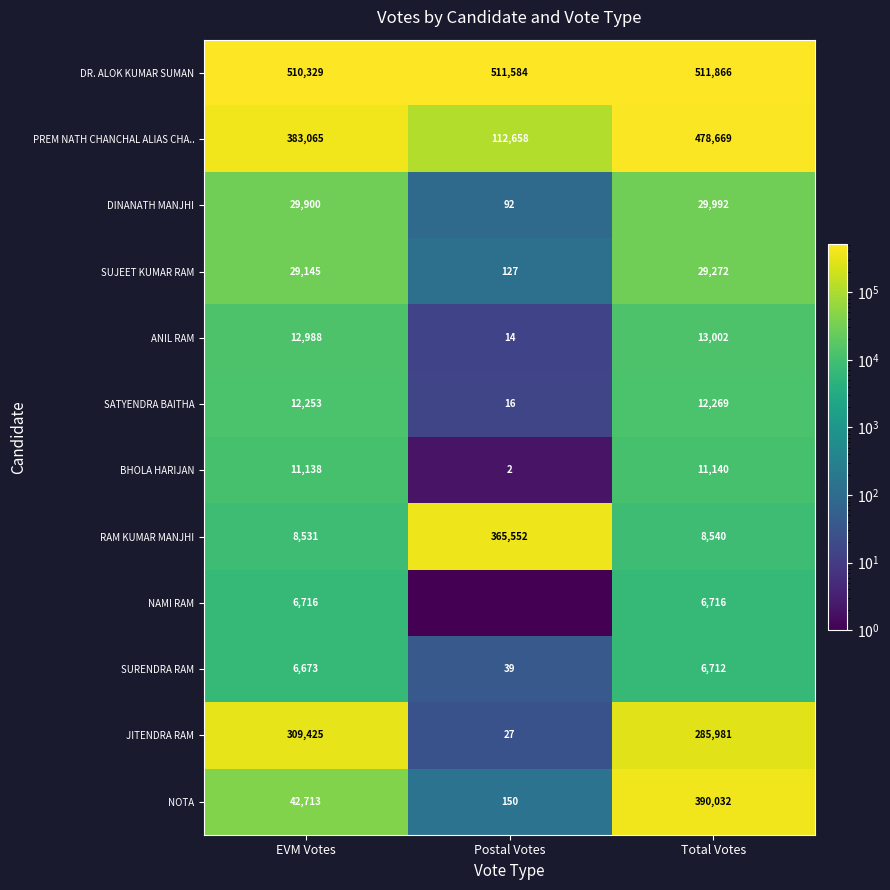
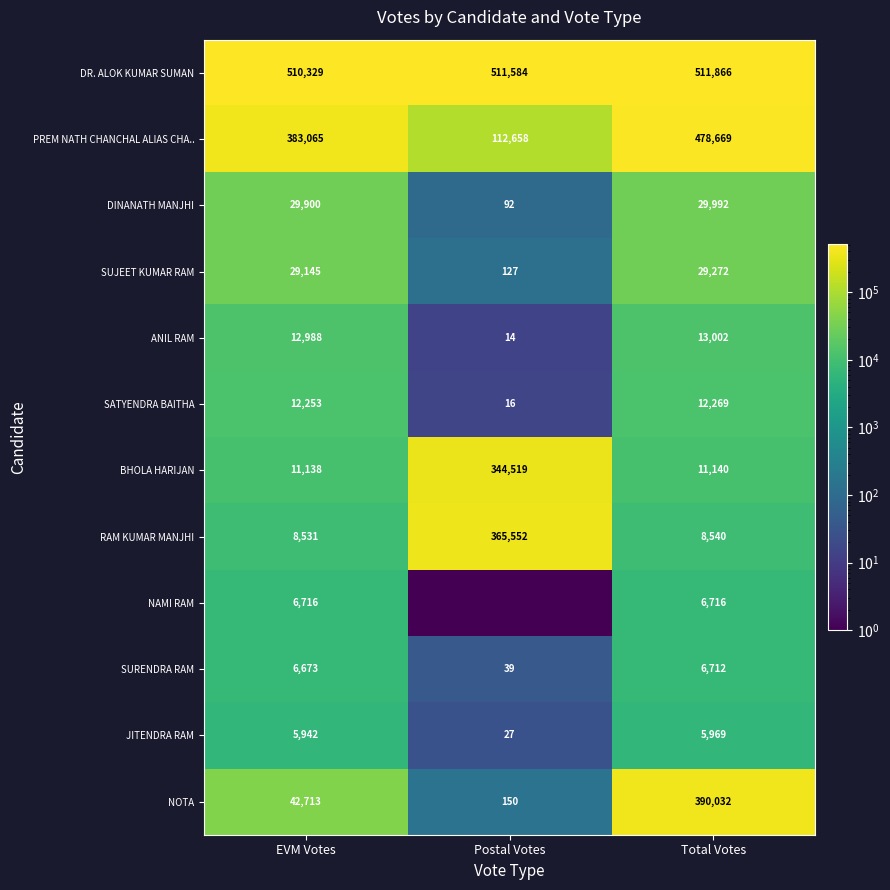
BHOLA HARIJAN, Postal Votes: 2 -> 344,519
JITENDRA RAM, EVM Votes: 309,425 -> 5,942
JITENDRA RAM, Total Votes: 285,981 -> 5,969
